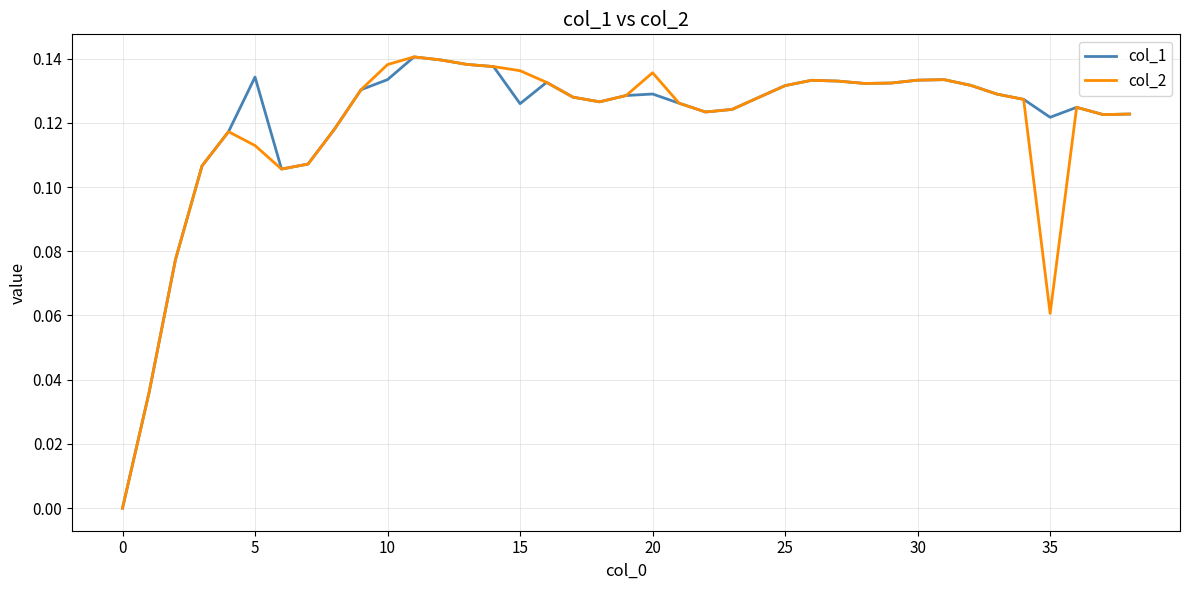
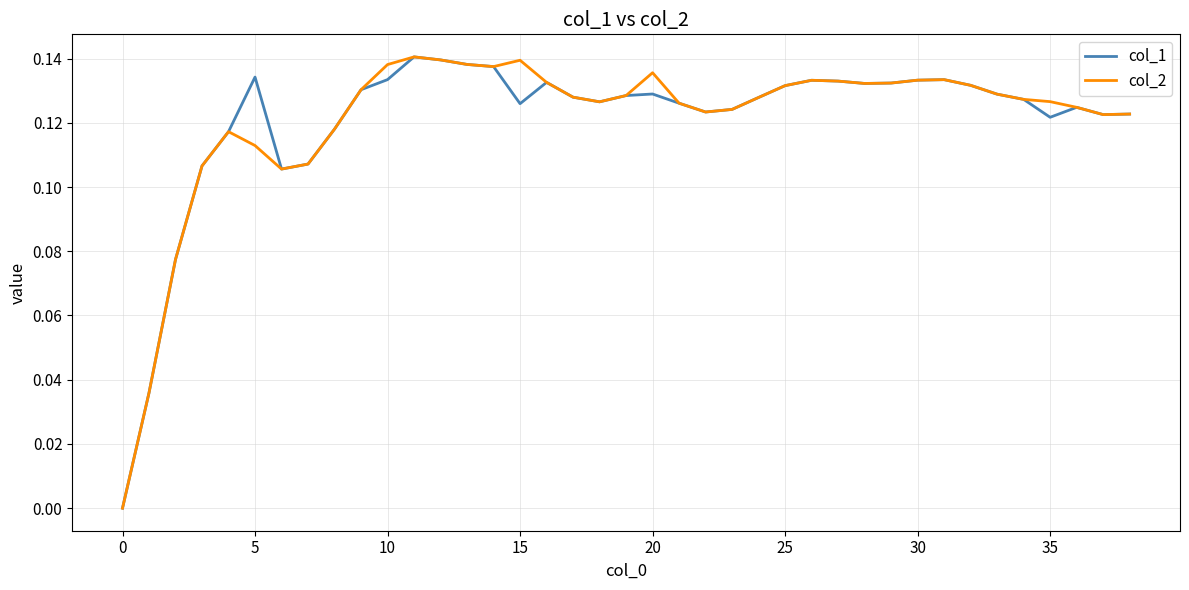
col_2, 15: 0.136 -> 0.139
col_2, 35: 0.061 -> 0.127
